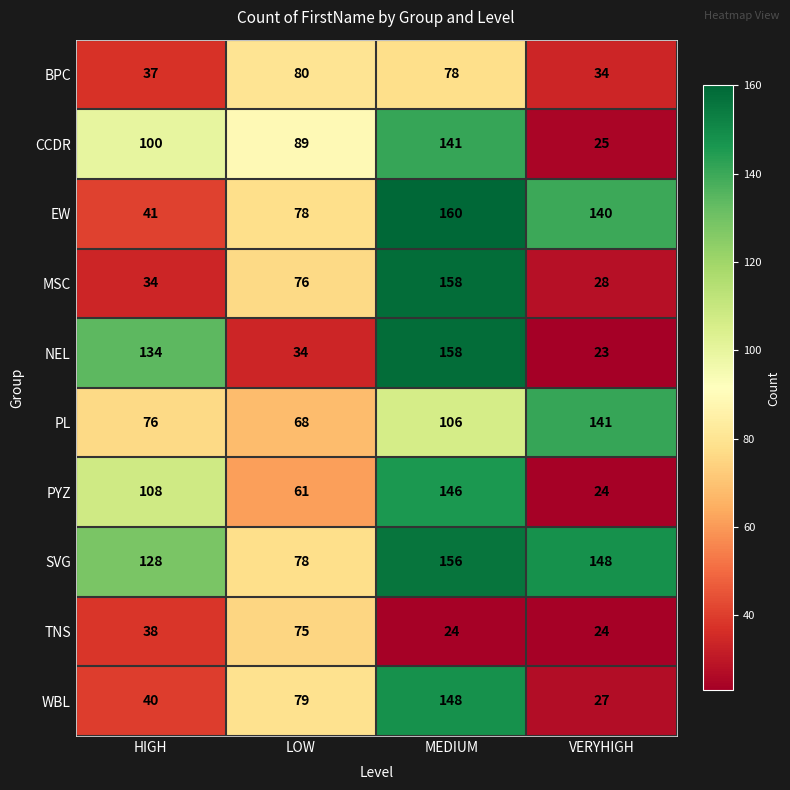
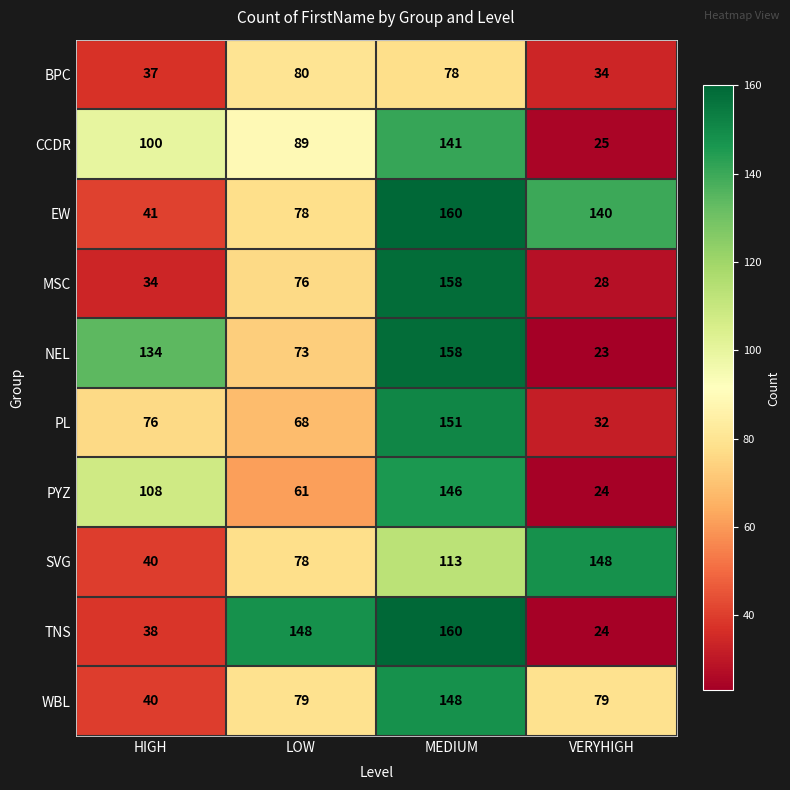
NEL, LOW: 34 -> 73
PL, MEDIUM: 106 -> 151
PL, VERYHIGH: 141 -> 32
SVG, HIGH: 128 -> 40
SVG, MEDIUM: 156 -> 113
TNS, LOW: 75 -> 148
TNS, MEDIUM: 24 -> 160
WBL, VERYHIGH: 27 -> 79
